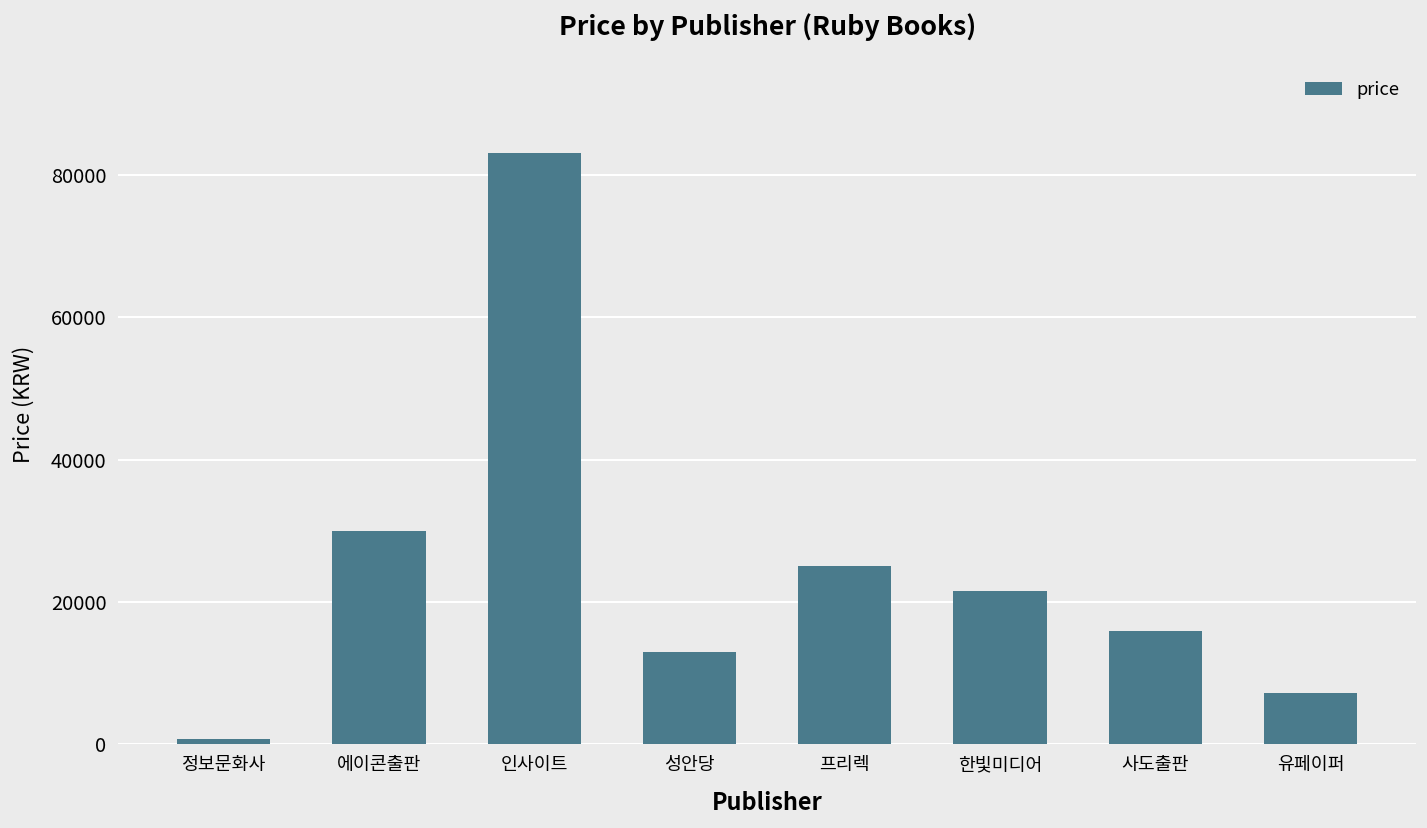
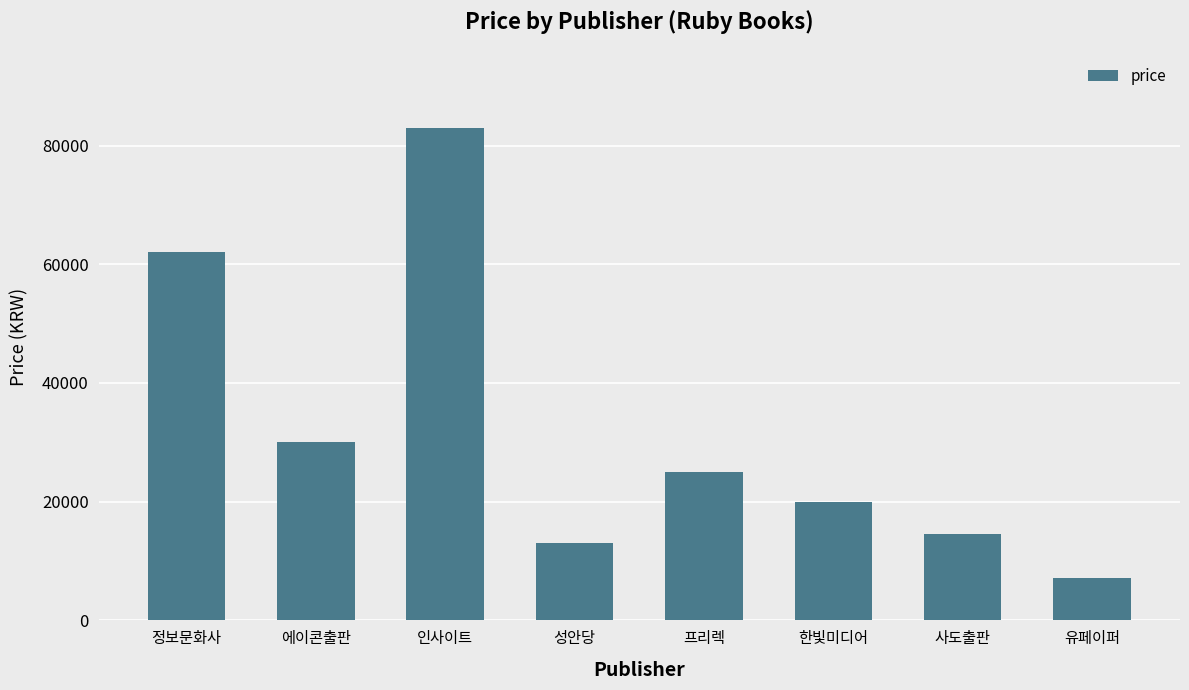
정보문화사: 1000 -> 62000
한빛미디어: 22000 -> 20000
사도출판: 16000 -> 15000
